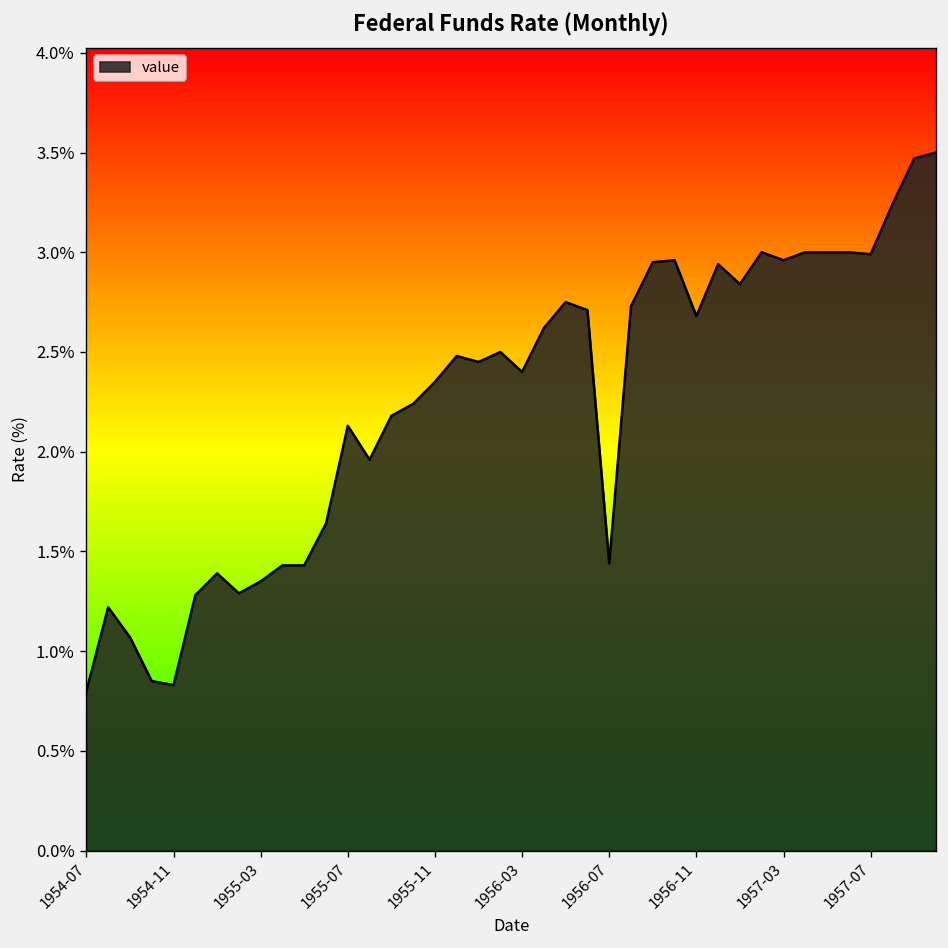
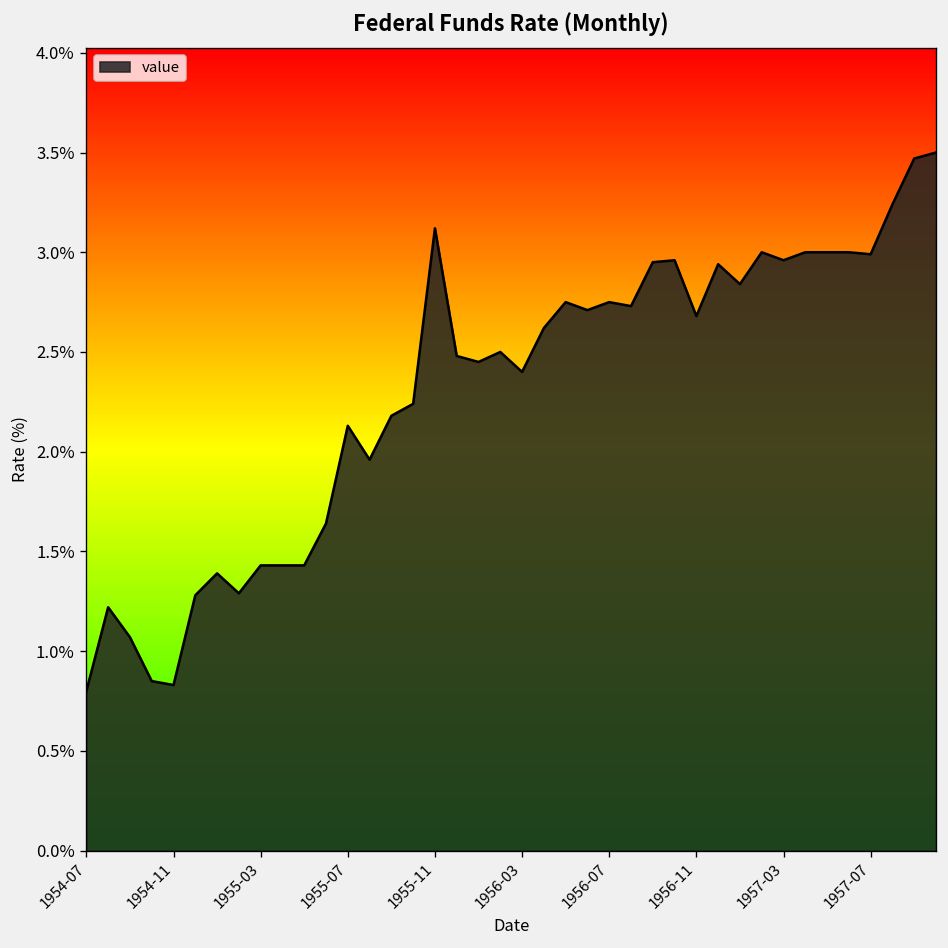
1955-03: 1.35% -> 1.43%
1955-11: 2.35% -> 3.12%
1956-07: 1.44% -> 2.75%
